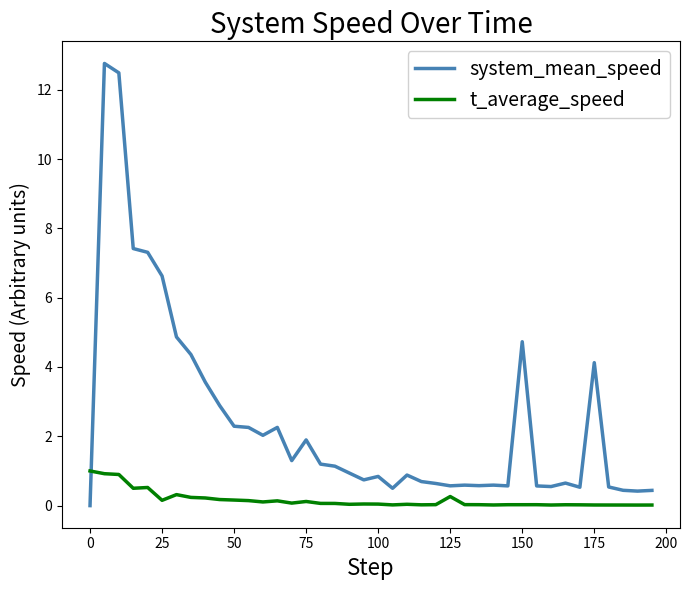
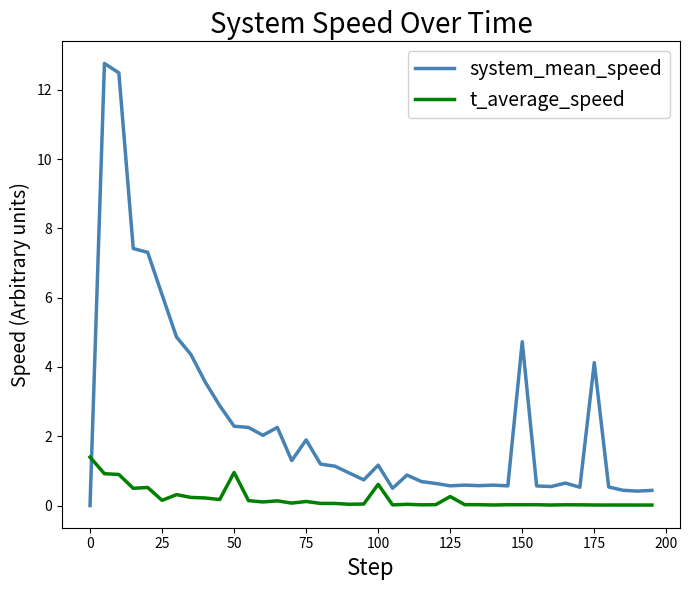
t_average_speed, 0: 1.0 -> 1.4
system_mean_speed, 25: 6.6 -> 6.1
t_average_speed, 50: 0.2 -> 1.0
system_mean_speed, 100: 0.8 -> 1.2
t_average_speed, 100: 0.0 -> 0.6
